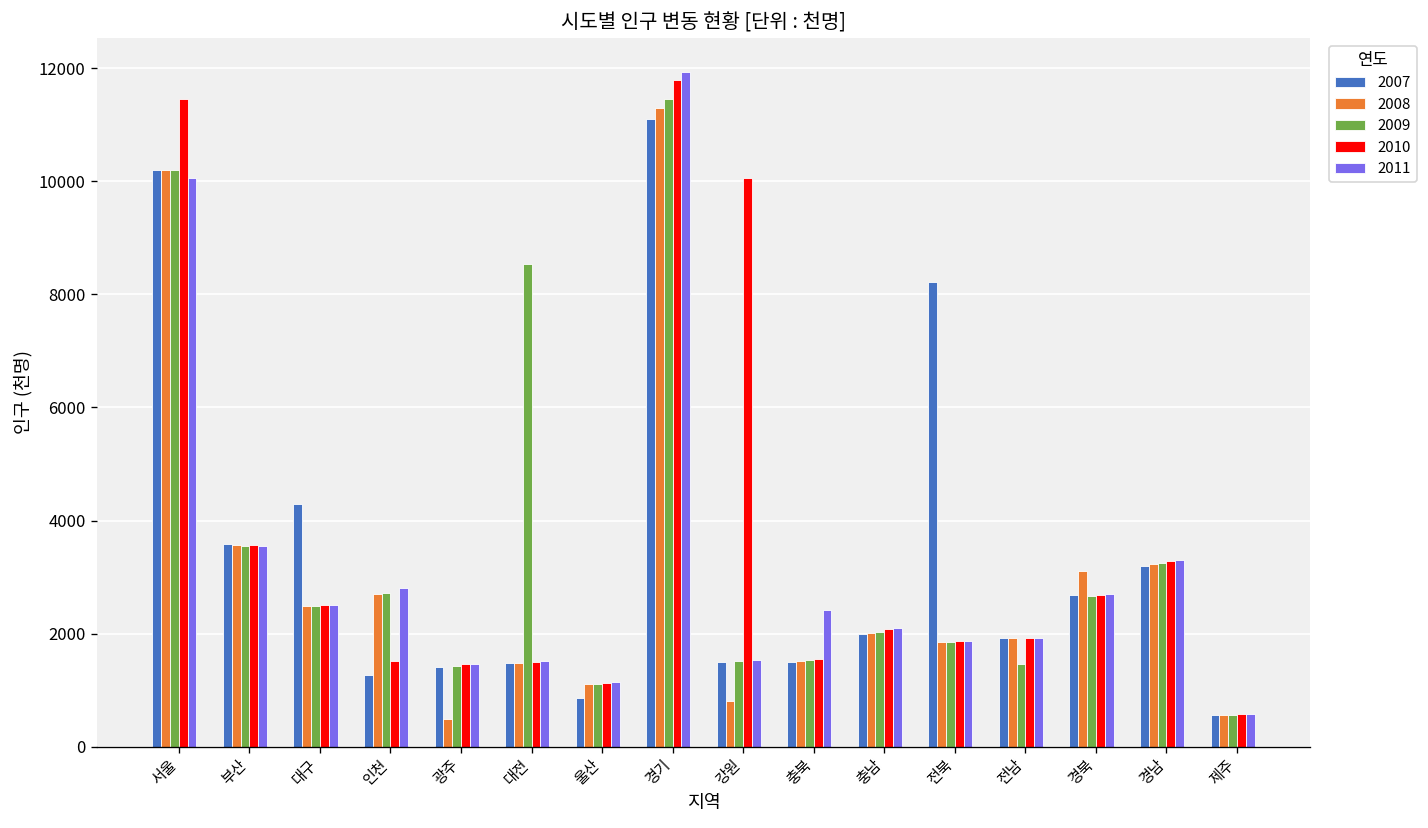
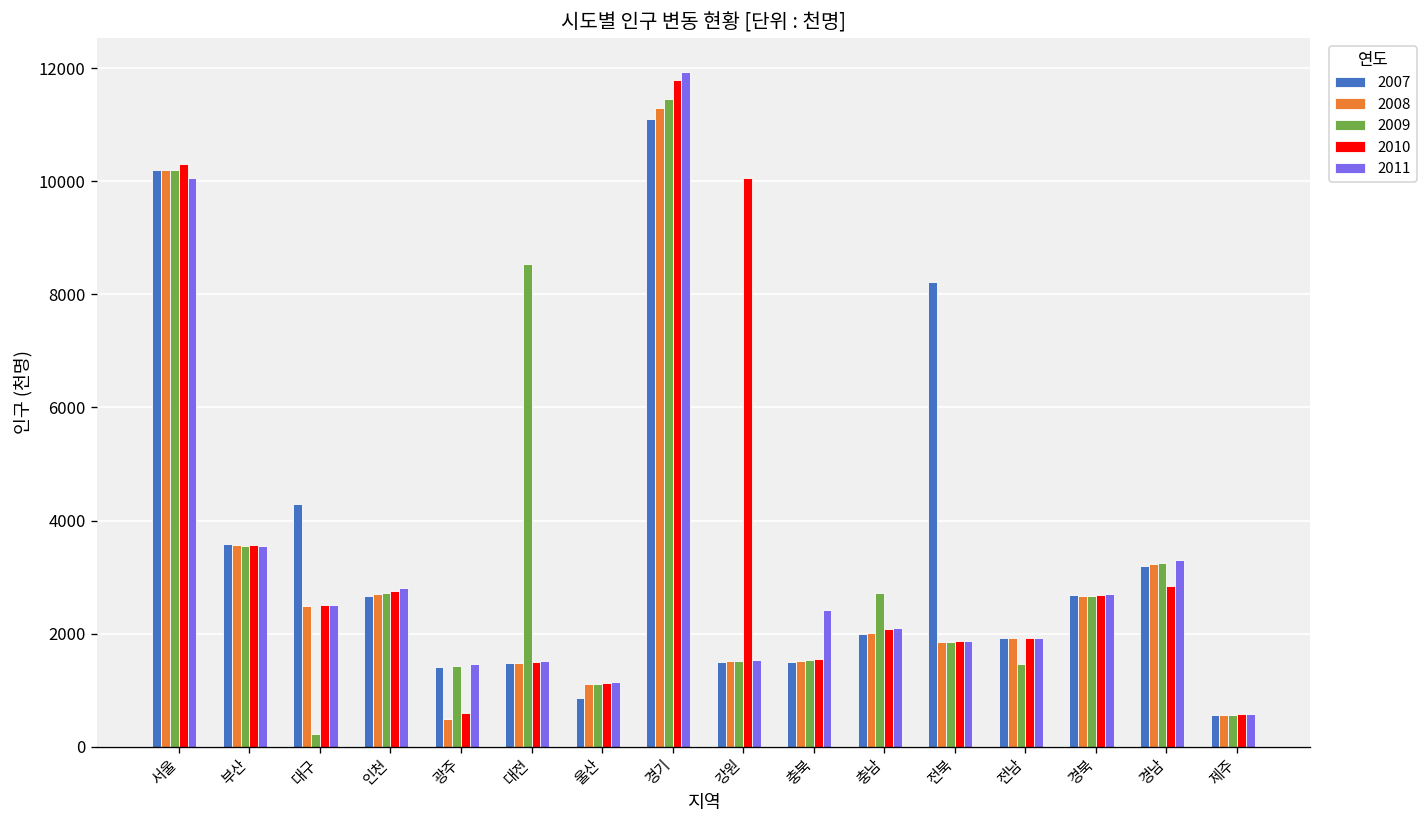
2010, 서울: 11500 -> 10300
2009, 대구: 2500 -> 200
2007, 인천: 1300 -> 2700
2010, 인천: 1500 -> 2800
2010, 광주: 1500 -> 600
2008, 강원: 800 -> 1500
2009, 충남: 2000 -> 2700
2008, 경북: 3100 -> 2700
2010, 경남: 3300 -> 2900
